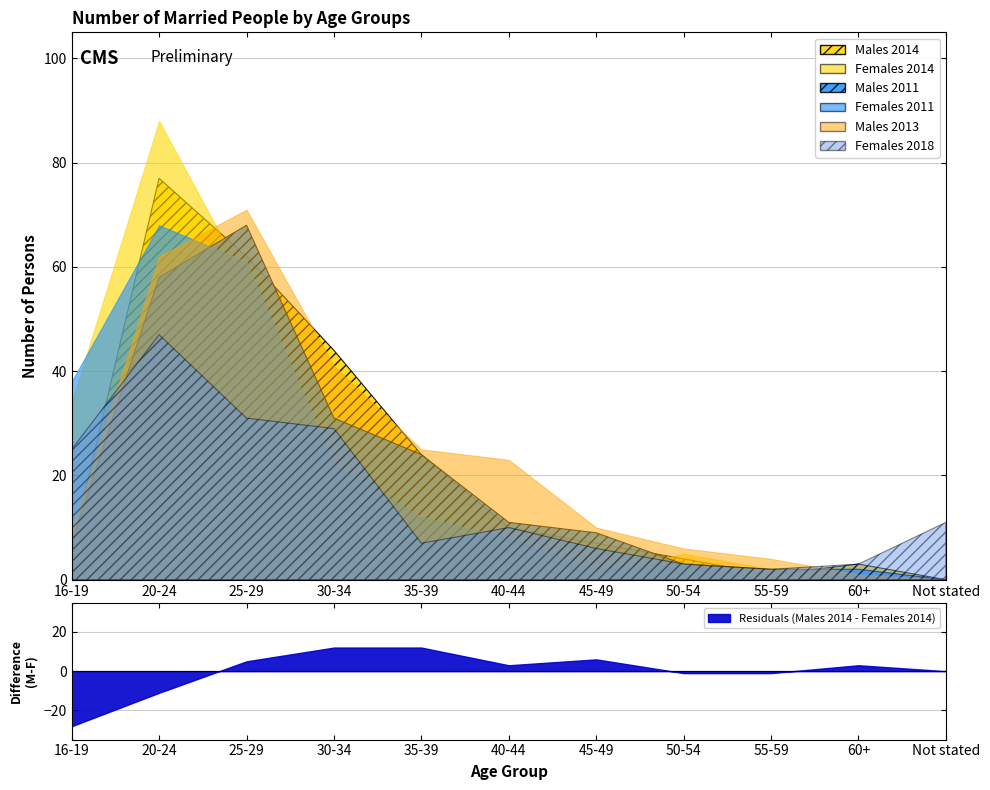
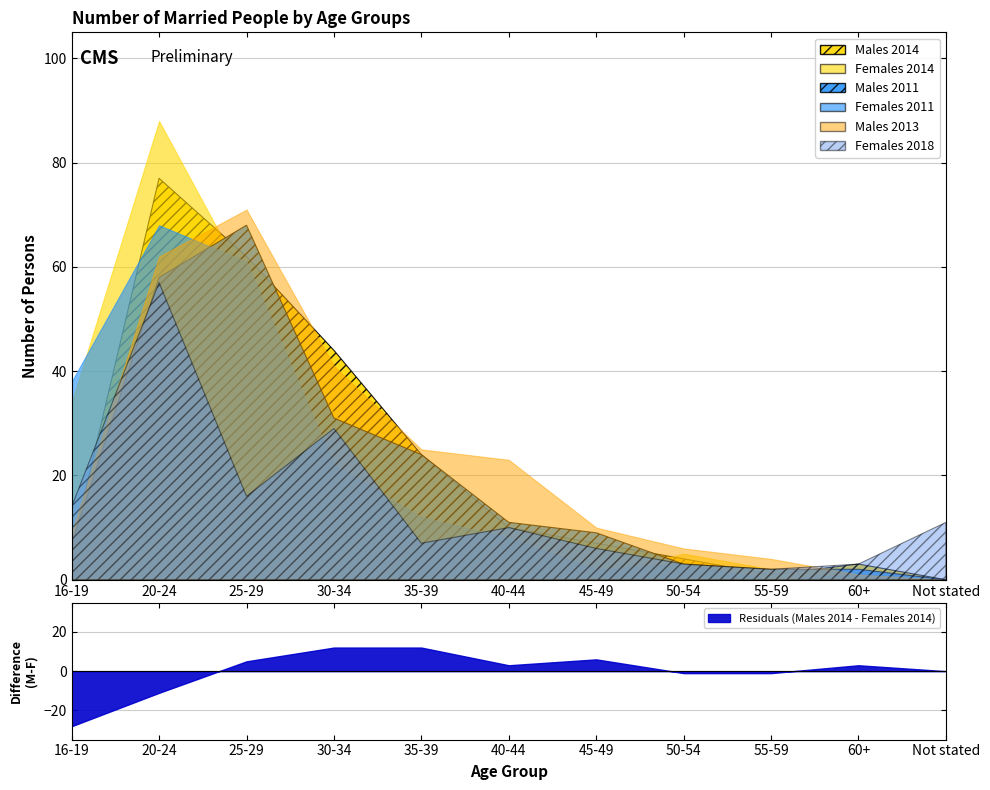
Number of Married People by Age Groups, Females 2018, 16-19: 25 -> 14
Number of Married People by Age Groups, Females 2018, 20-24: 47 -> 57
Number of Married People by Age Groups, Females 2018, 25-29: 31 -> 16
